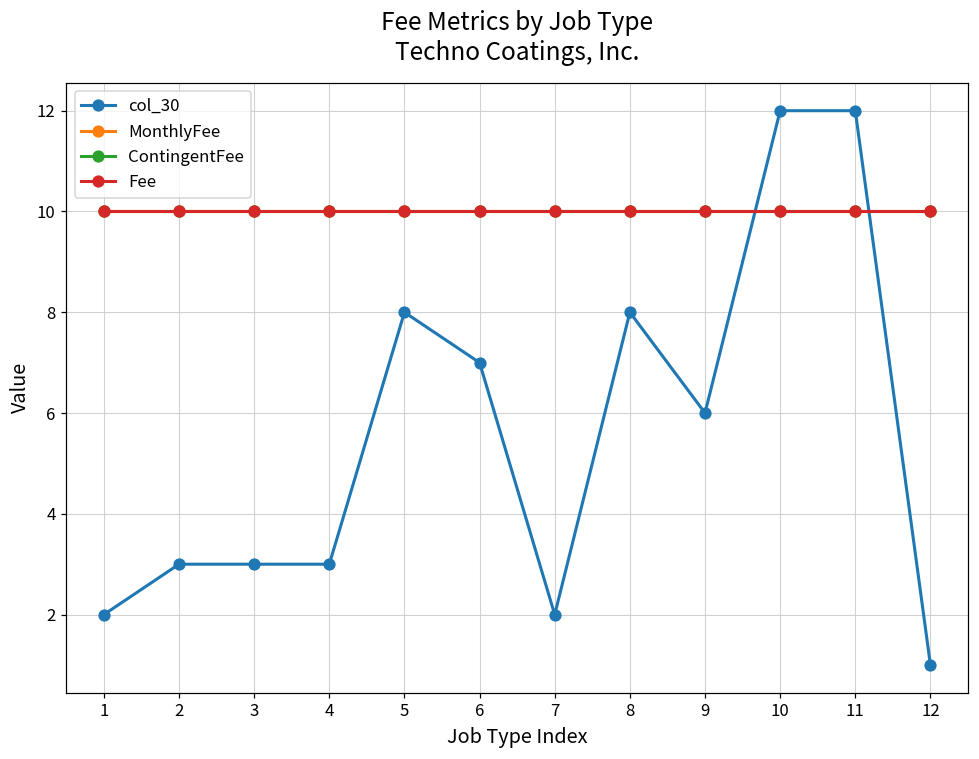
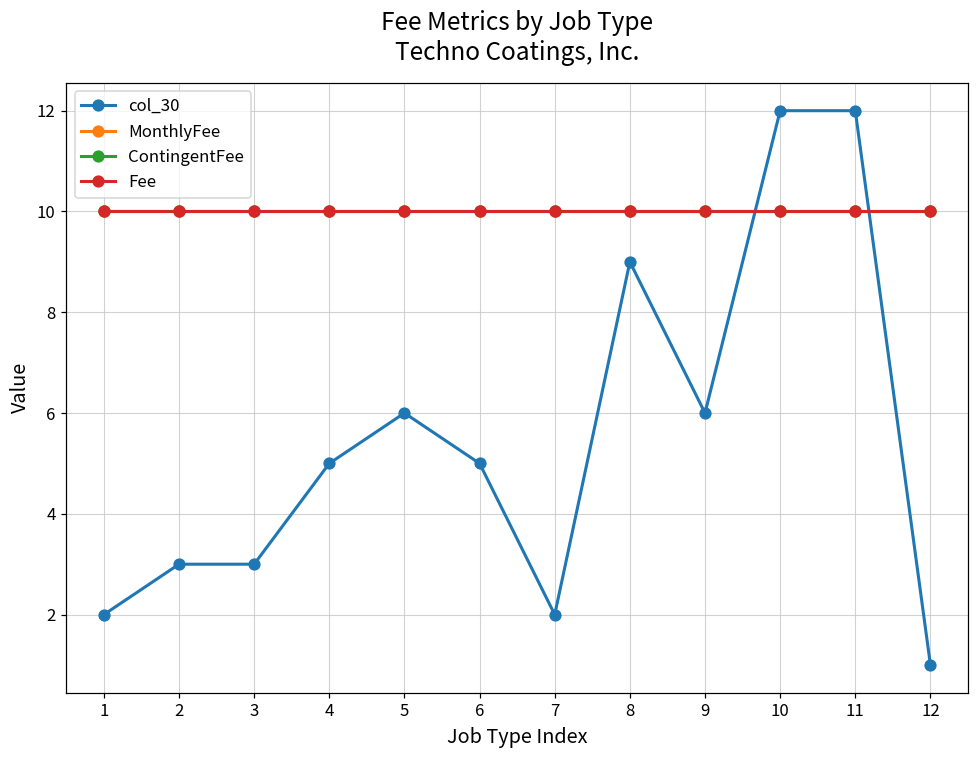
col_30, 4: 3 -> 5
col_30, 5: 8 -> 6
col_30, 6: 7 -> 5
col_30, 8: 8 -> 9
